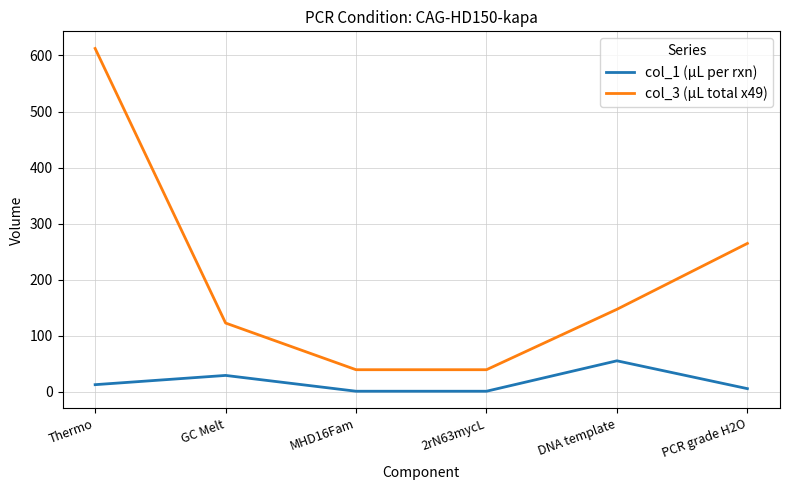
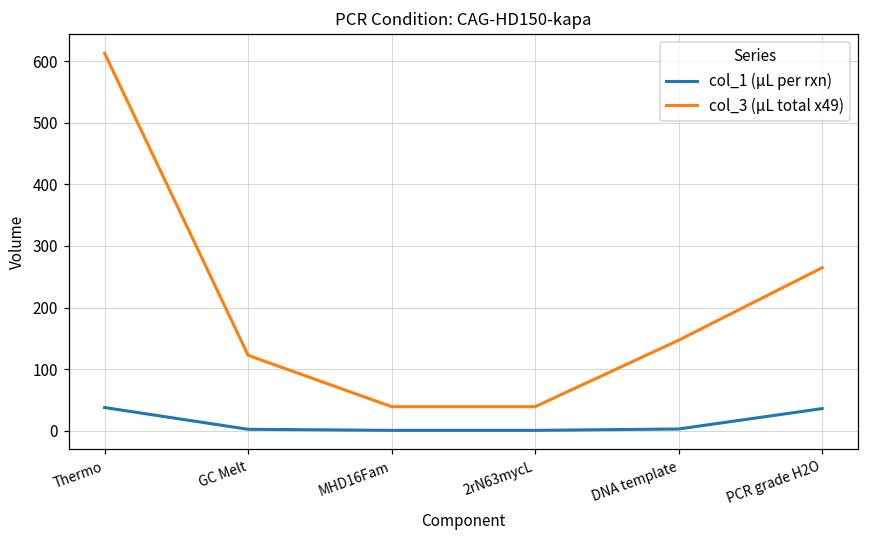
col_1 (µL per rxn), Thermo: 10 -> 40
col_1 (µL per rxn), GC Melt: 30 -> 0
col_1 (µL per rxn), DNA template: 60 -> 0
col_1 (µL per rxn), PCR grade H2O: 10 -> 40
